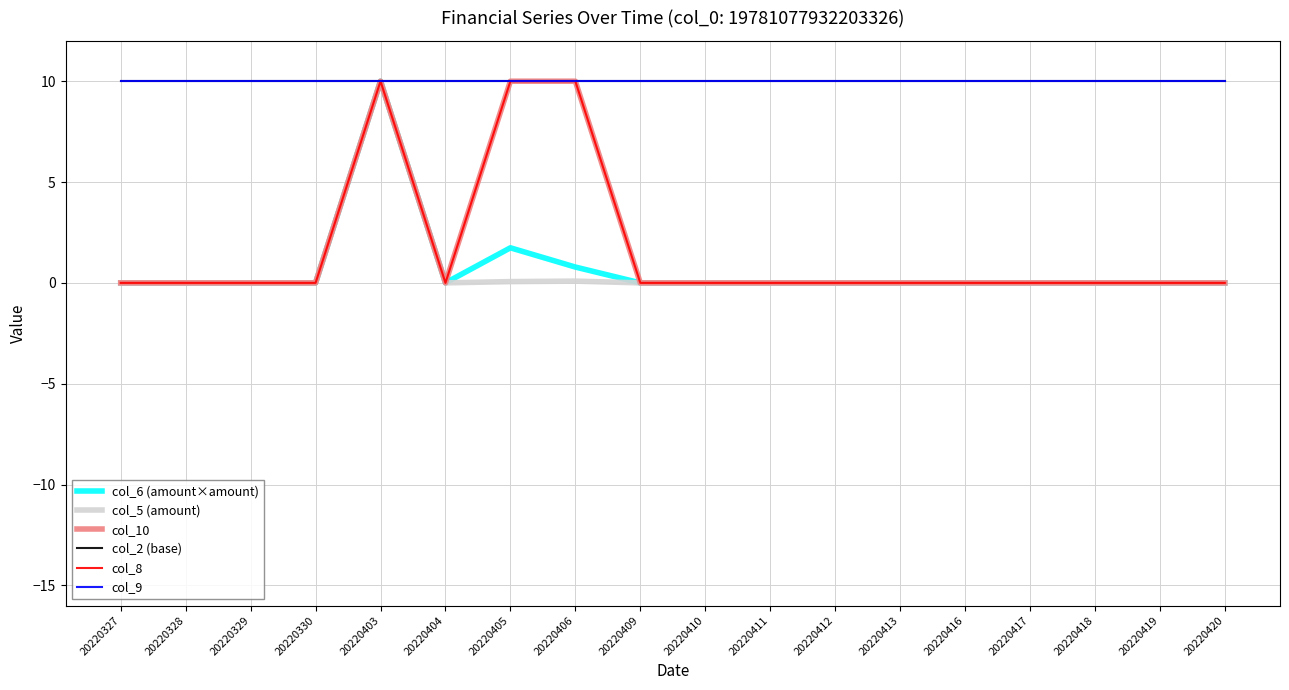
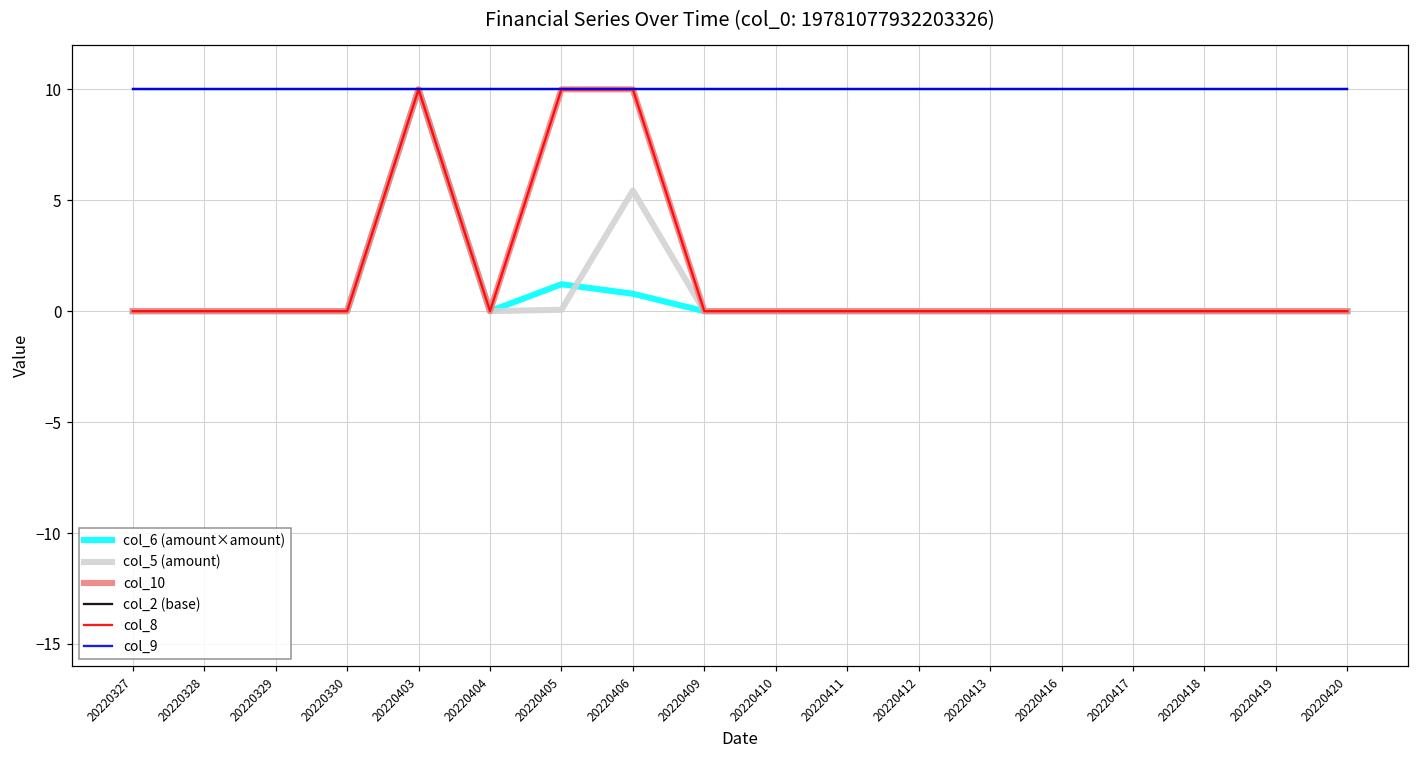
col_6 (amount×amount), 20220405: 1.7 -> 1.2
col_5 (amount), 20220406: 0.1 -> 5.4
